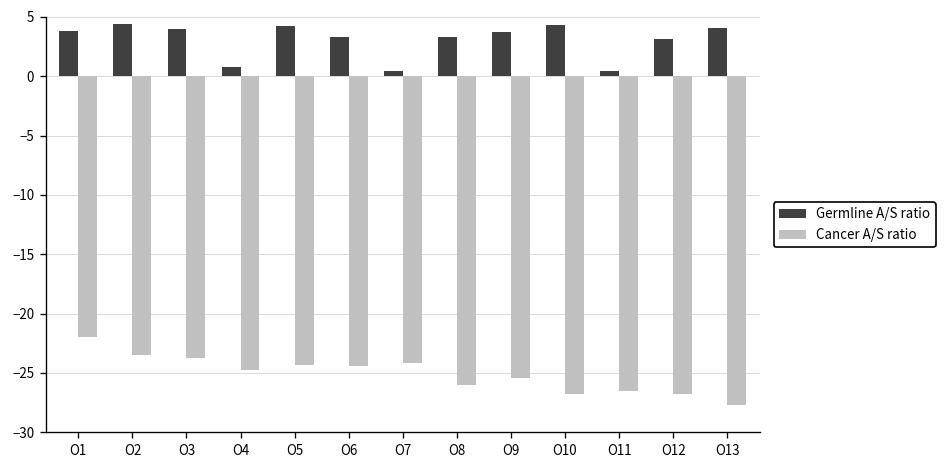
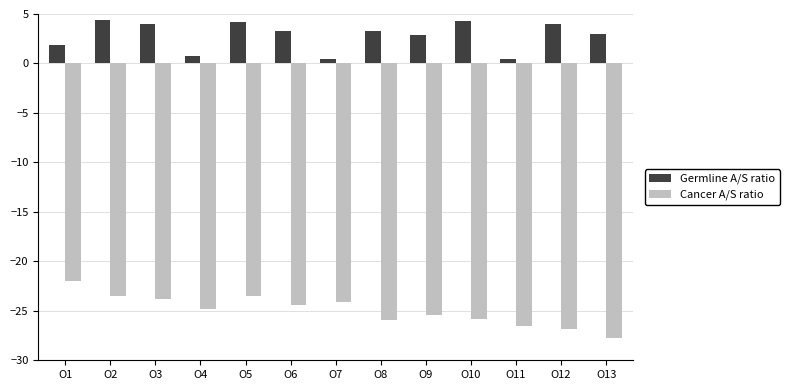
Germline A/S ratio, O1: 4 -> 2
Cancer A/S ratio, O5: -24 -> -23
Germline A/S ratio, O9: 4 -> 3
Cancer A/S ratio, O10: -27 -> -26
Germline A/S ratio, O12: 3 -> 4
Germline A/S ratio, O13: 4 -> 3
